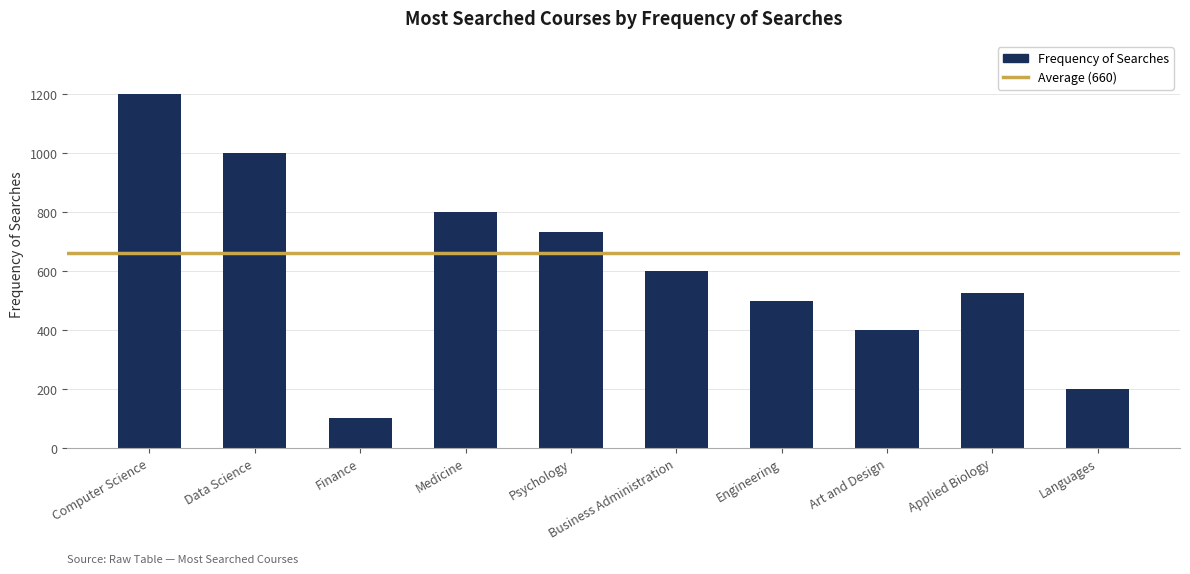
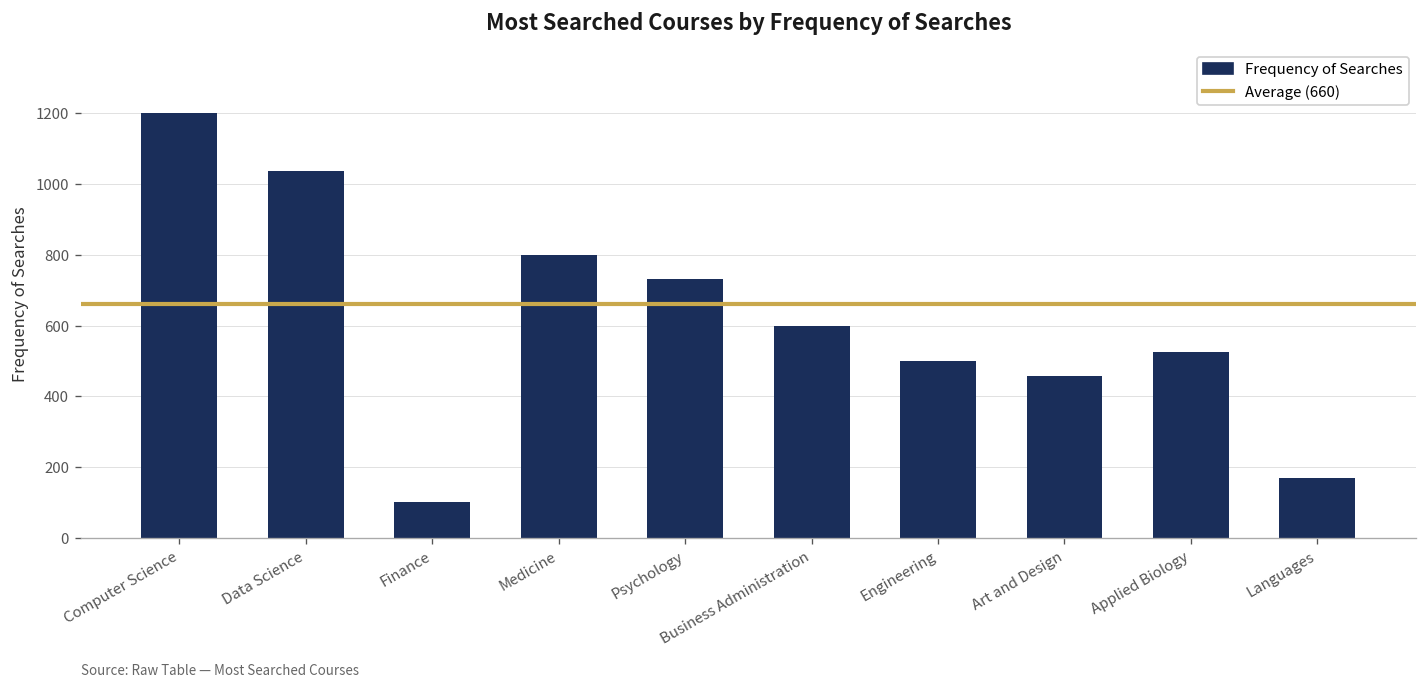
Data Science: 1000 -> 1040
Art and Design: 400 -> 460
Languages: 200 -> 170
